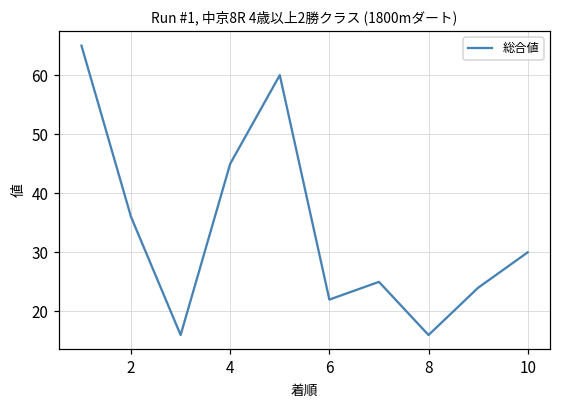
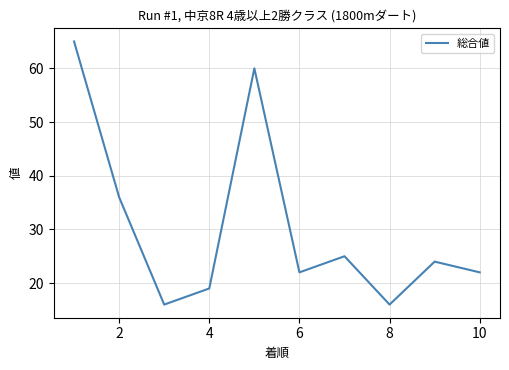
4: 45 -> 19
10: 30 -> 22
